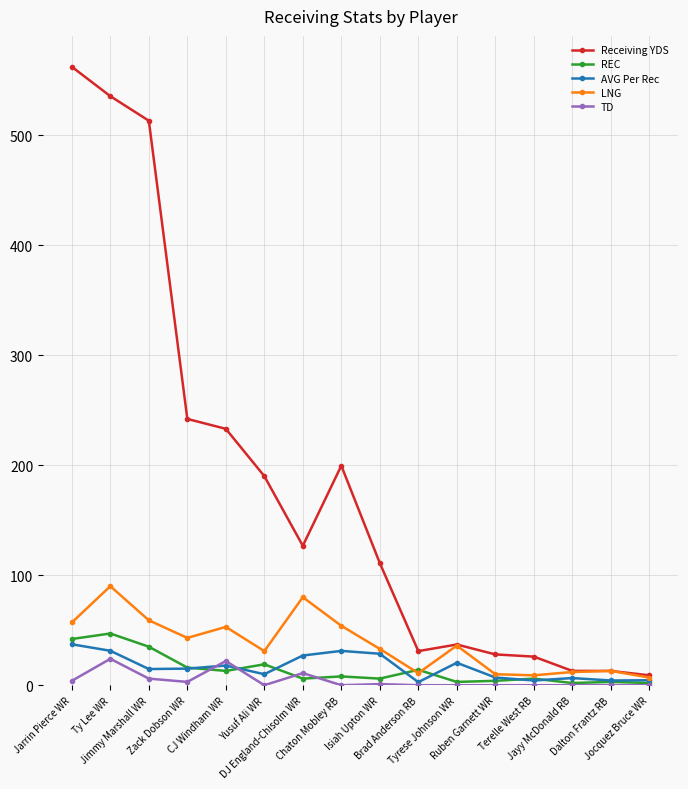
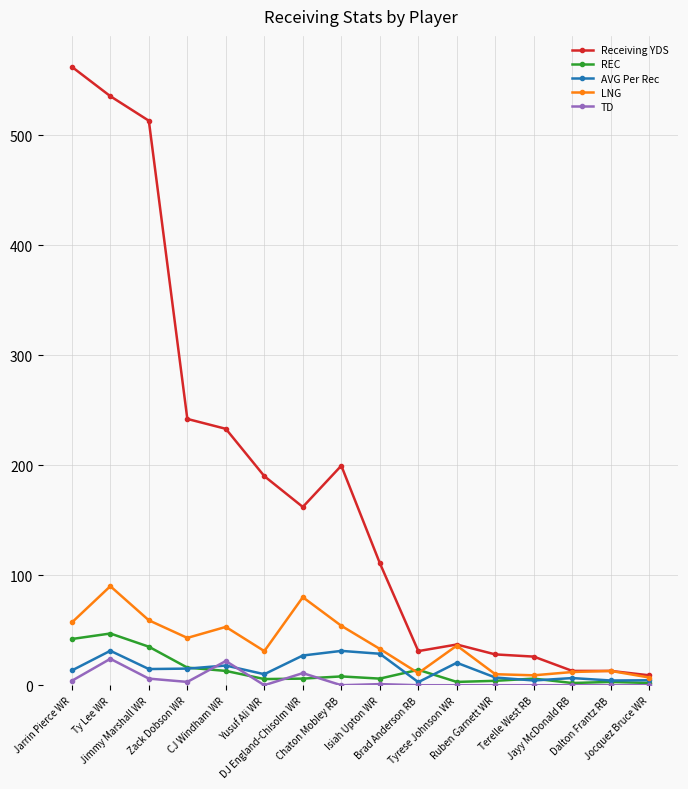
AVG Per Rec, Jarrin Pierce WR: 37 -> 13
REC, Yusuf Ali WR: 19 -> 6
Receiving YDS, DJ England-Chisolm WR: 127 -> 162
